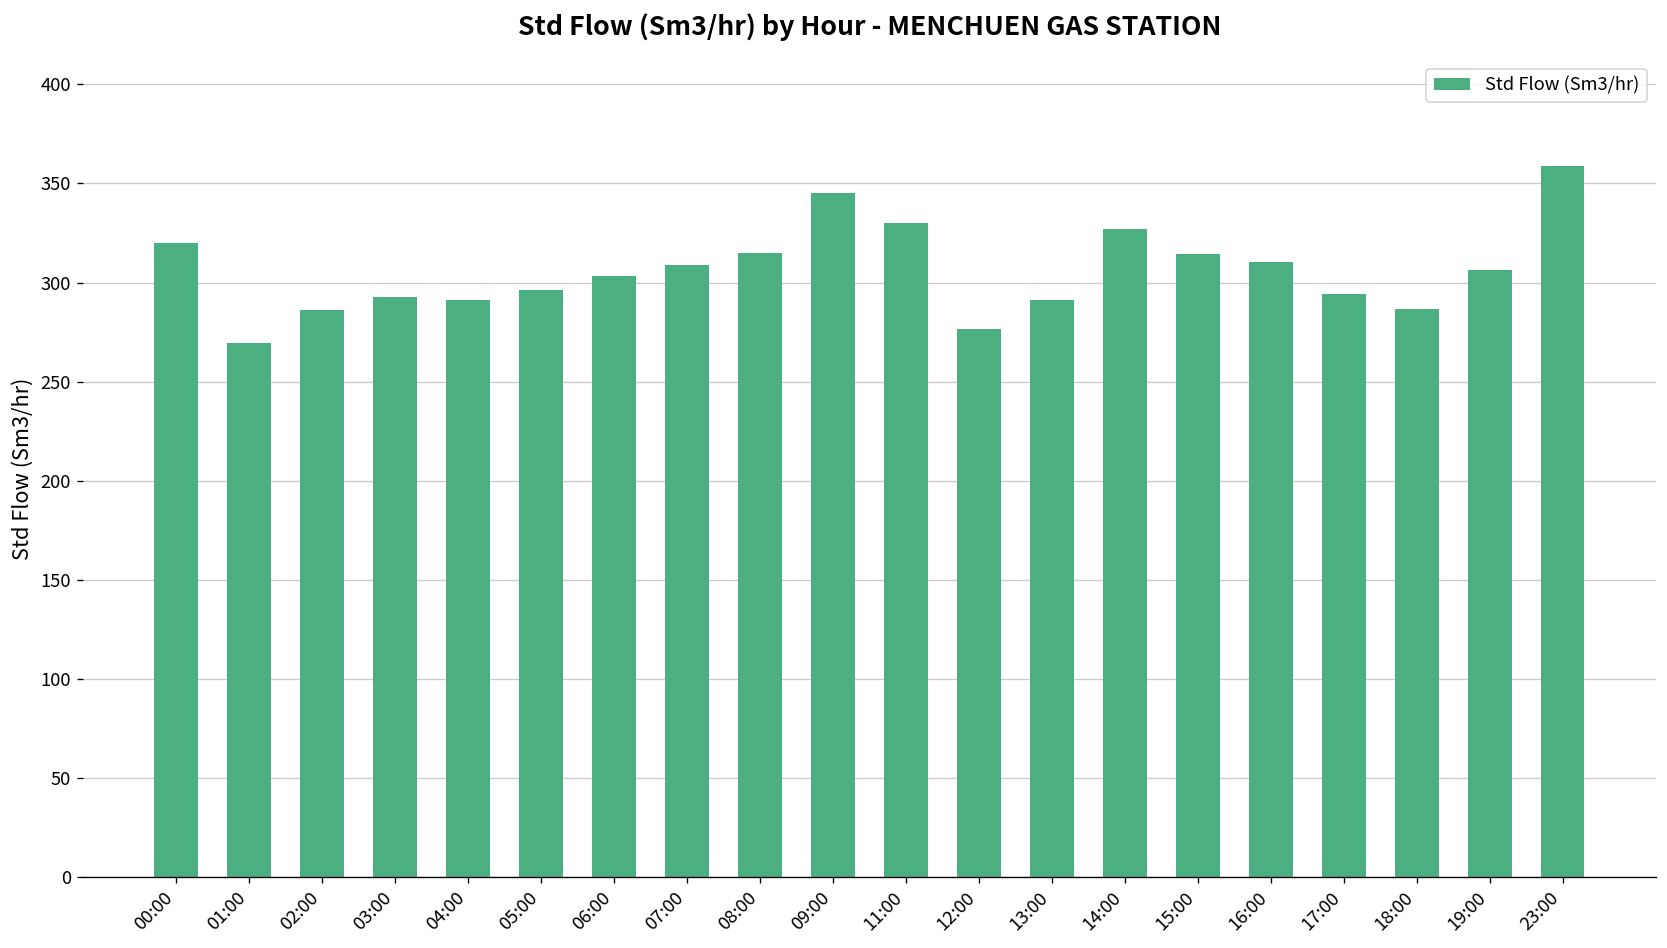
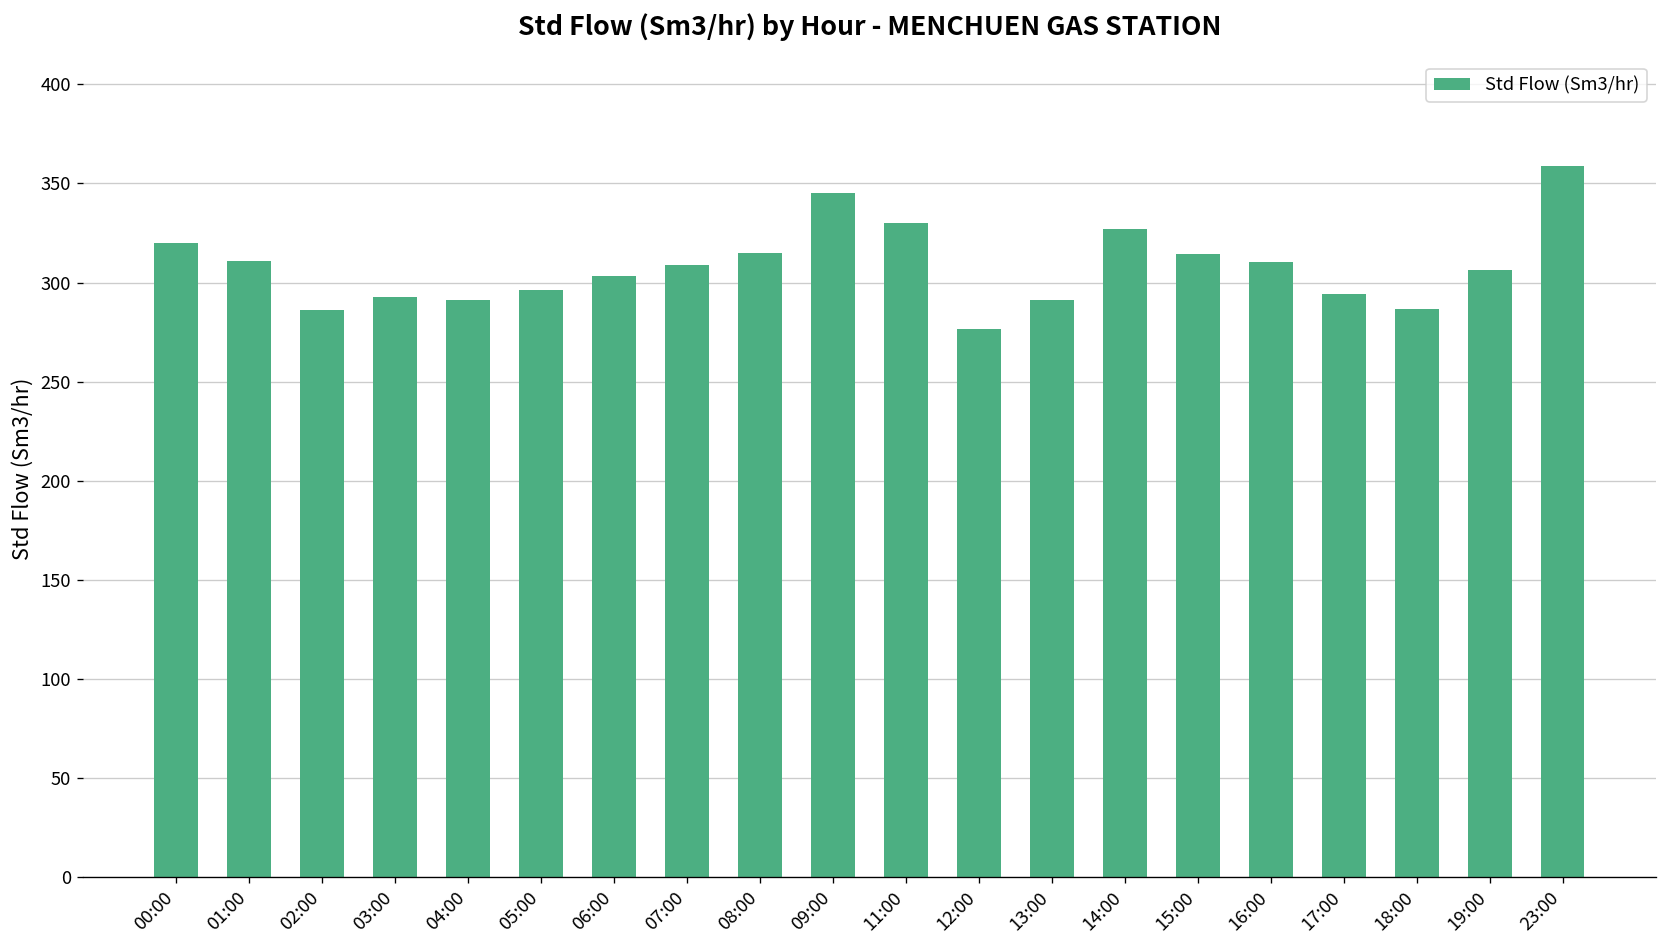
01:00: 269 -> 311
